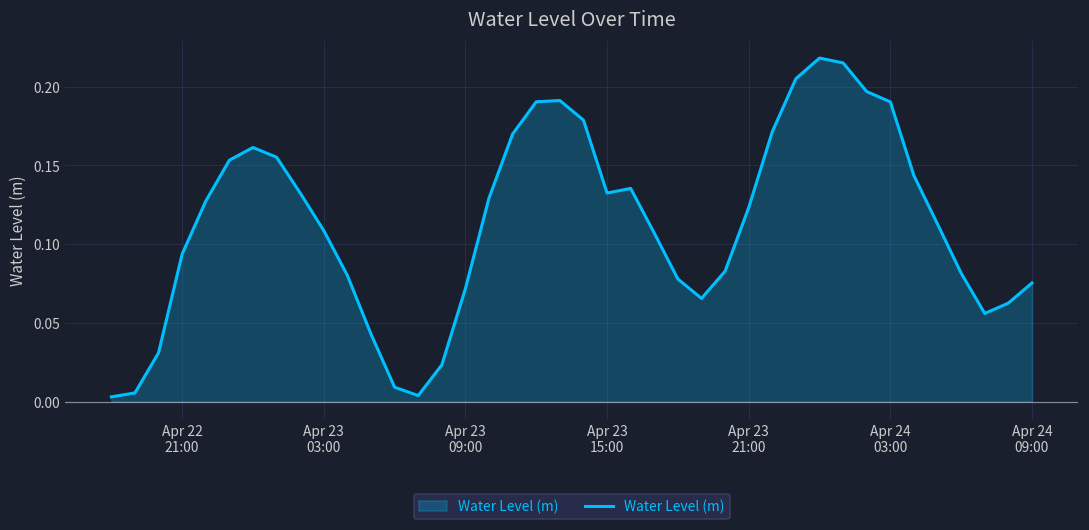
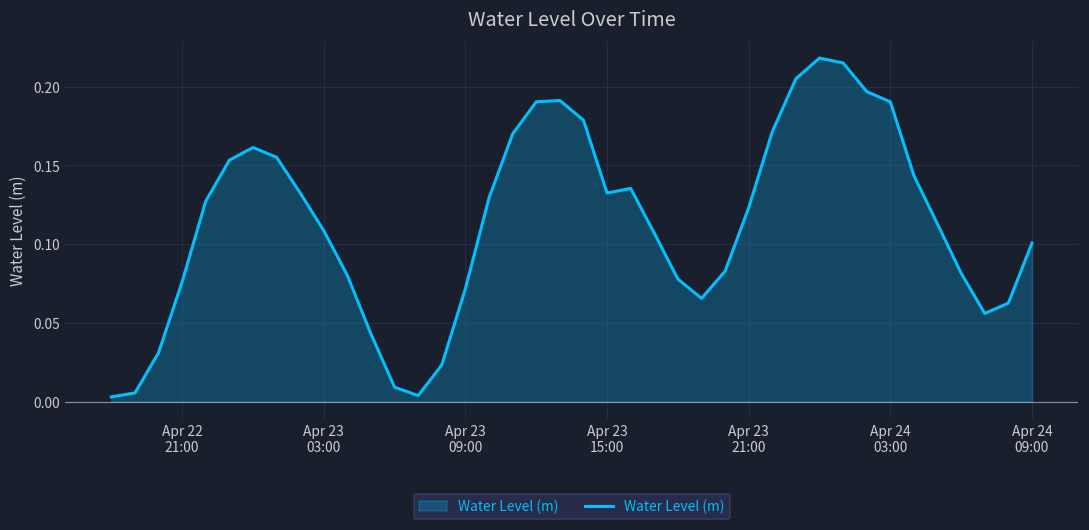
Apr 22 21:00: 0.094 -> 0.076
Apr 24 09:00: 0.075 -> 0.101
